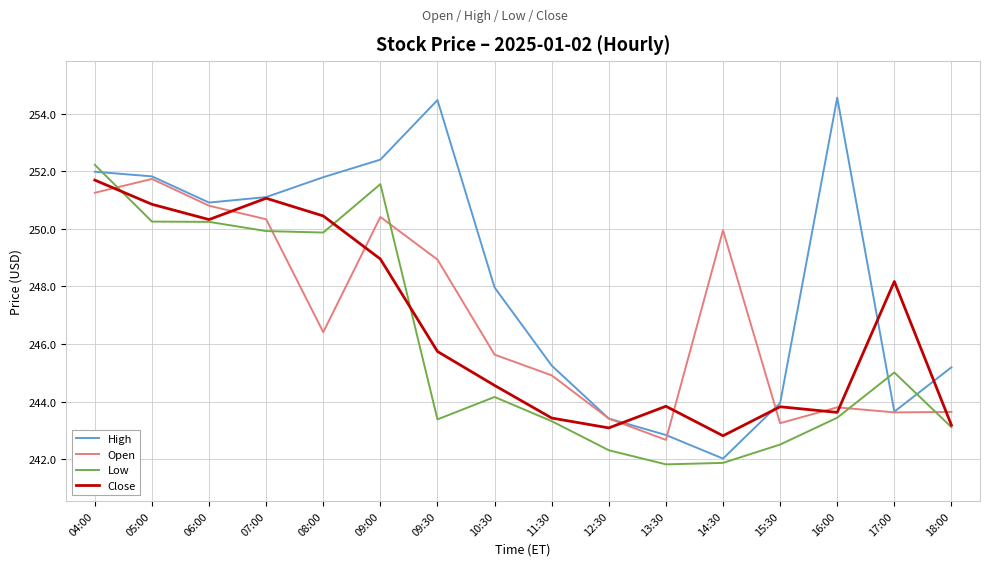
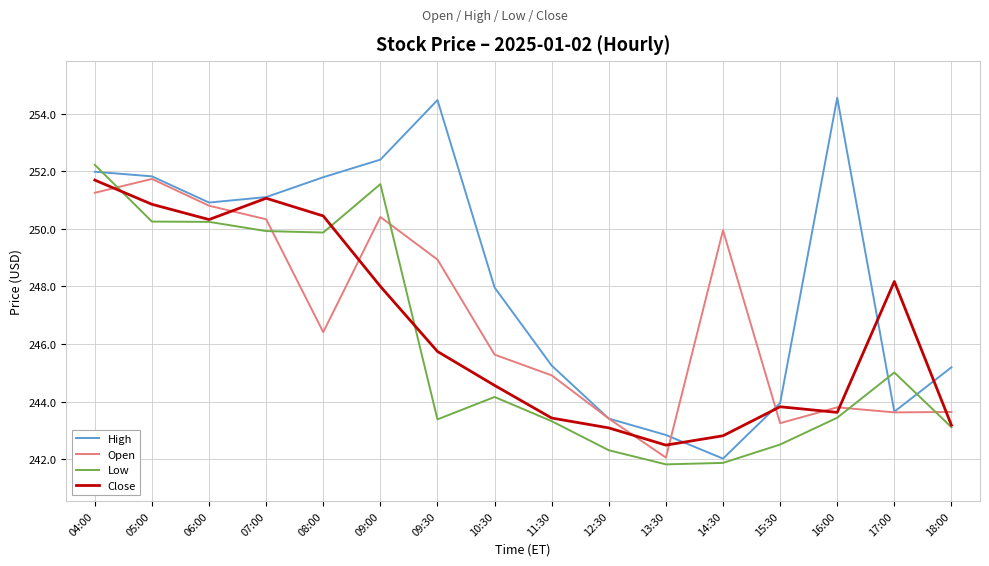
Close, 09:00: 249.0 -> 248.0
Open, 13:30: 242.7 -> 242.1
Close, 13:30: 243.8 -> 242.5
